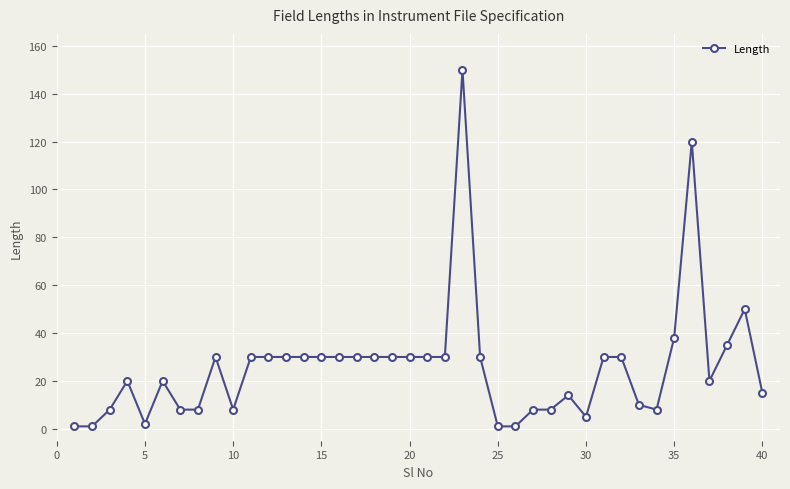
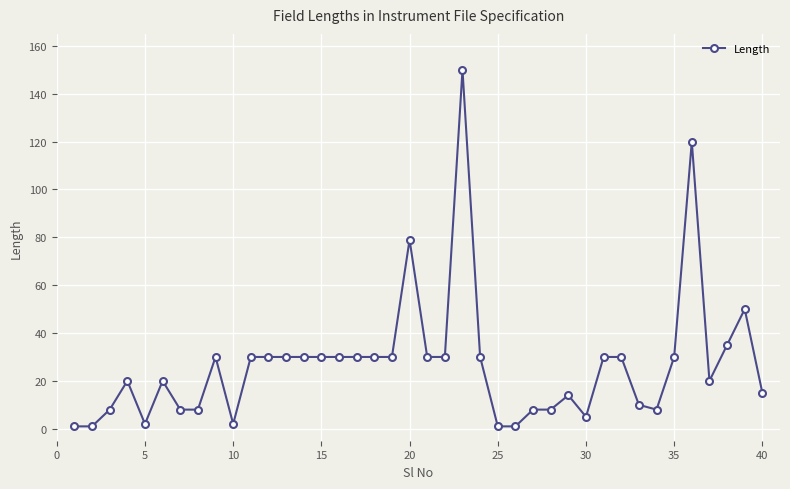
10: 8 -> 2
20: 30 -> 79
35: 38 -> 30
